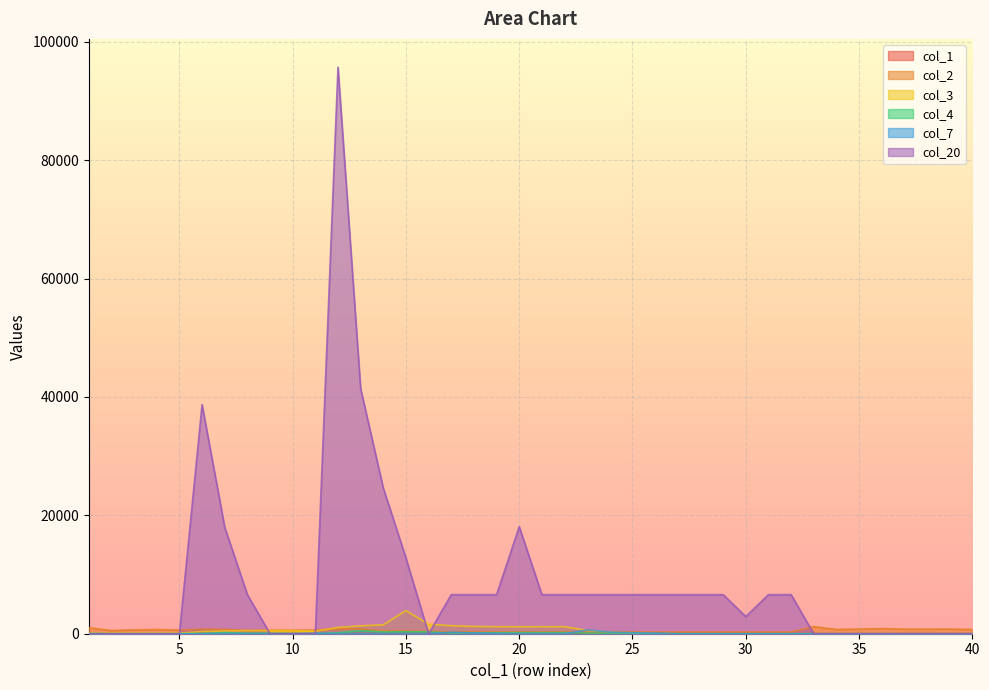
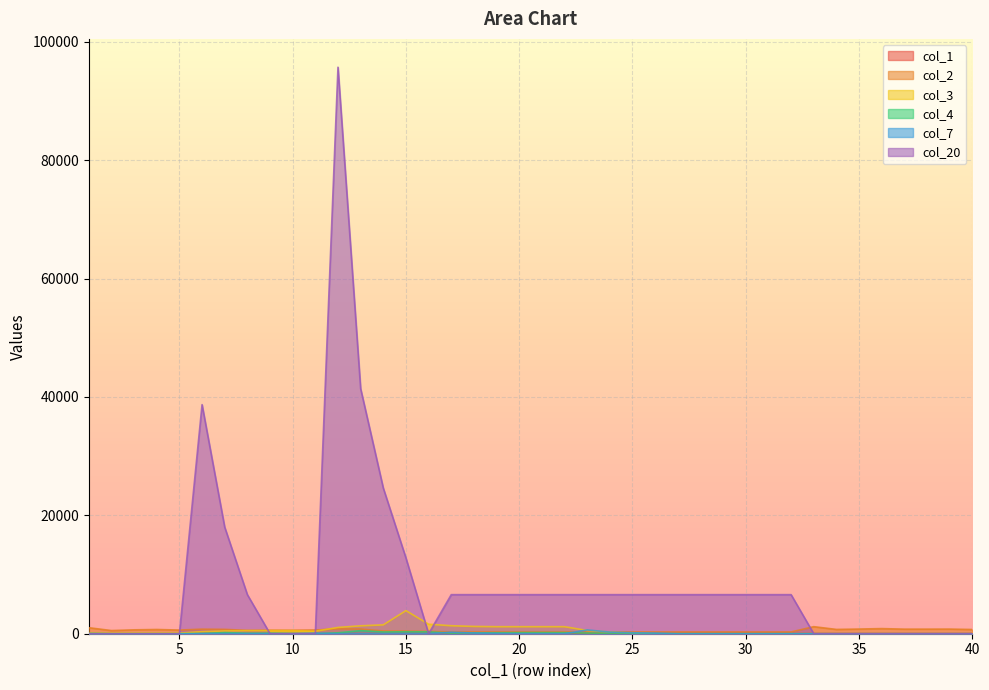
col_20, 20: 18000 -> 7000
col_20, 30: 3000 -> 7000
